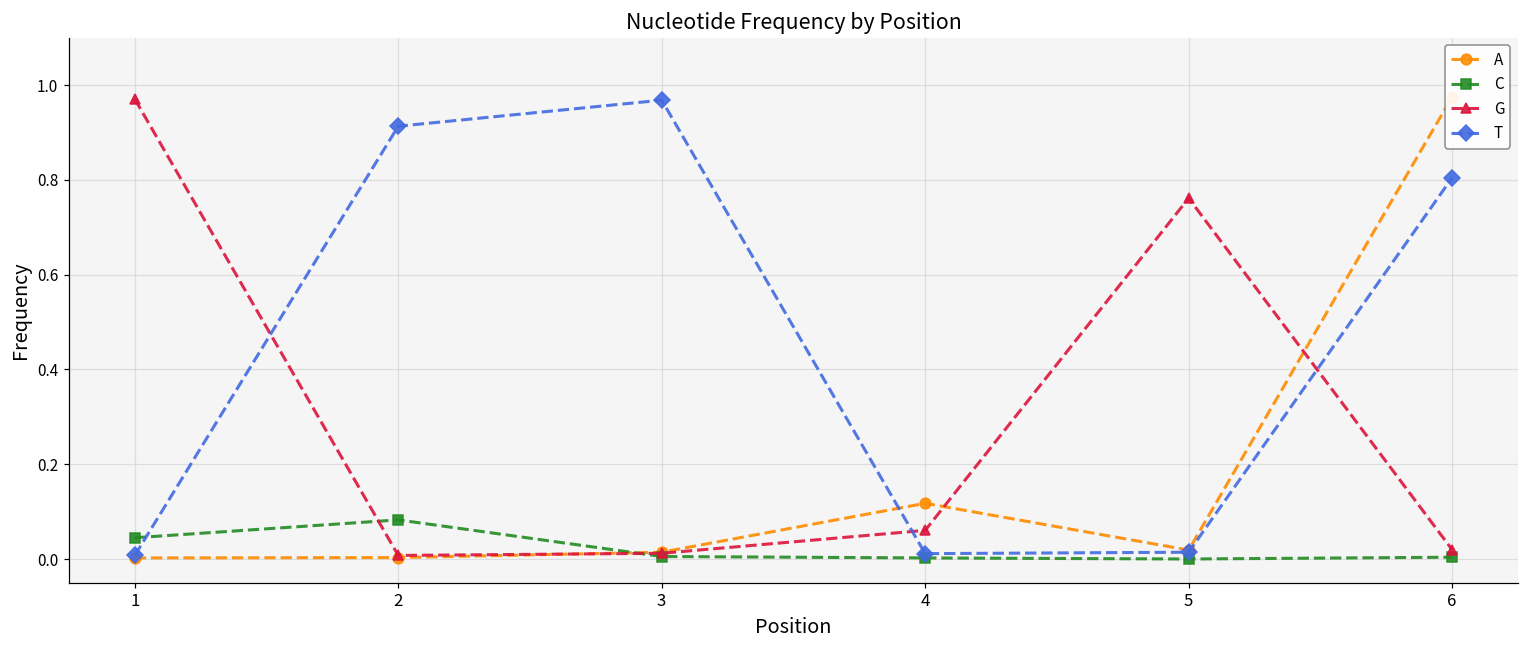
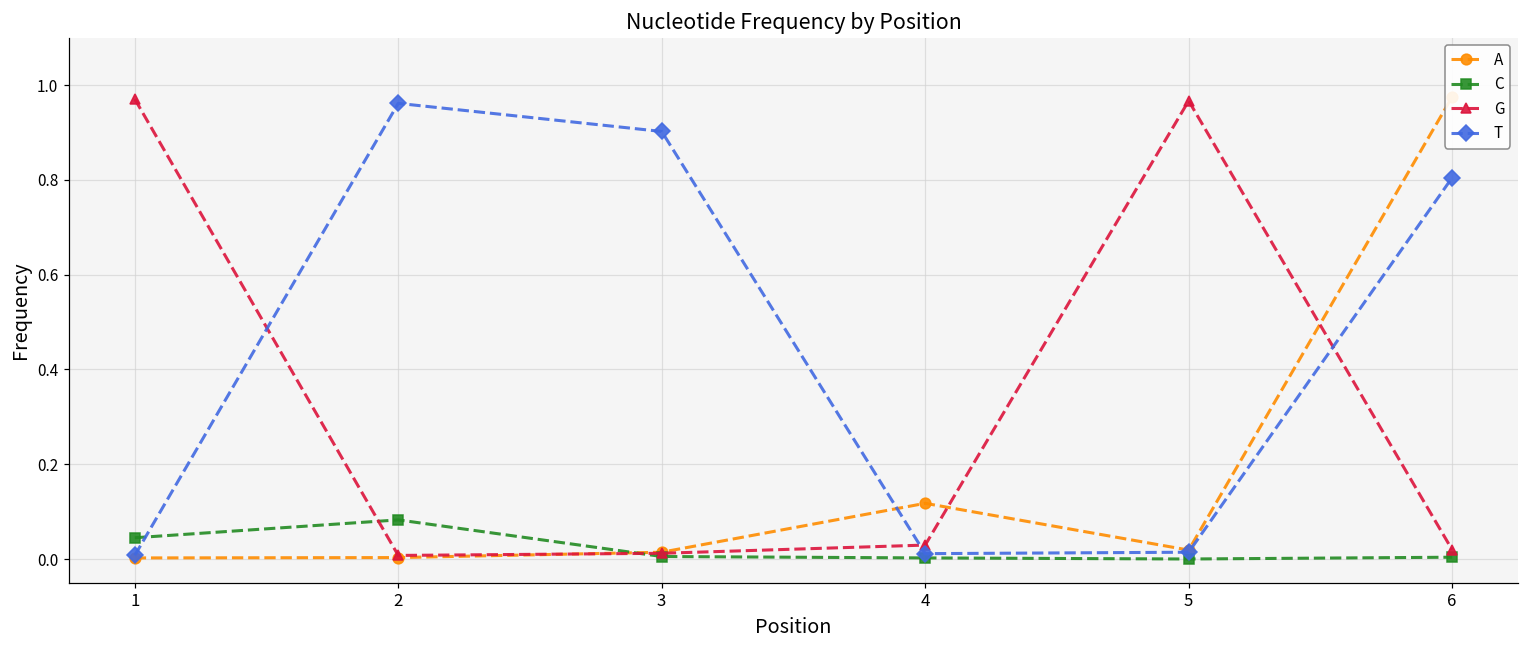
T, 2: 0.91 -> 0.96
T, 3: 0.97 -> 0.90
G, 4: 0.06 -> 0.03
G, 5: 0.76 -> 0.97
